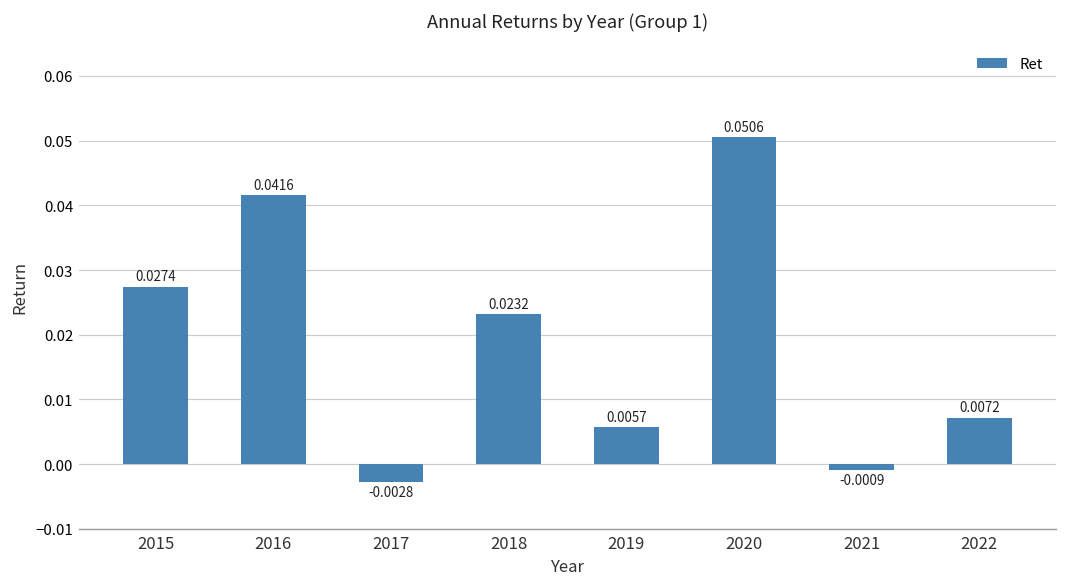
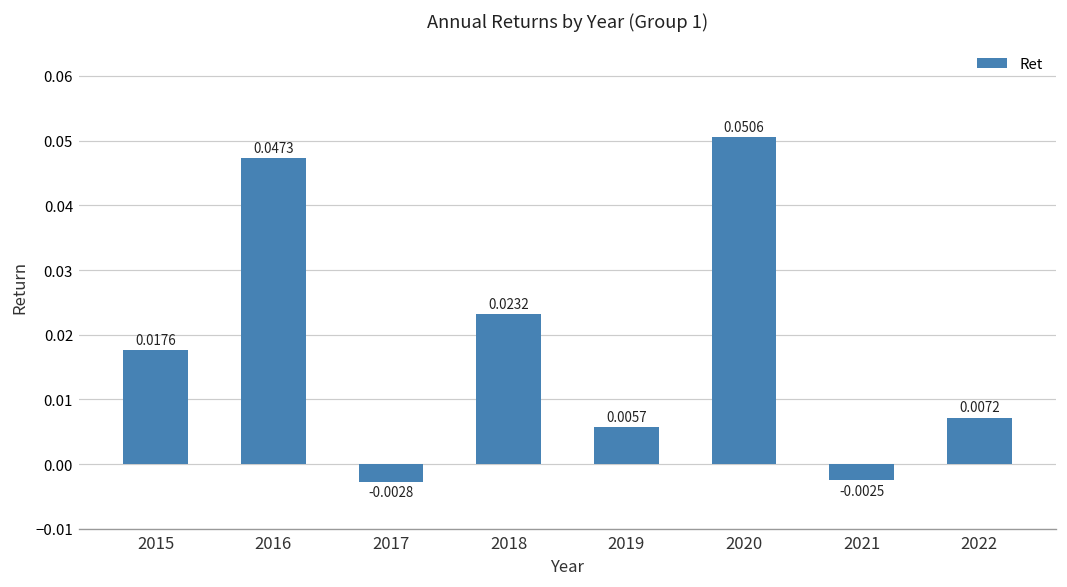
2015: 0.0274 -> 0.0176
2016: 0.0416 -> 0.0473
2021: -0.0009 -> -0.0025
